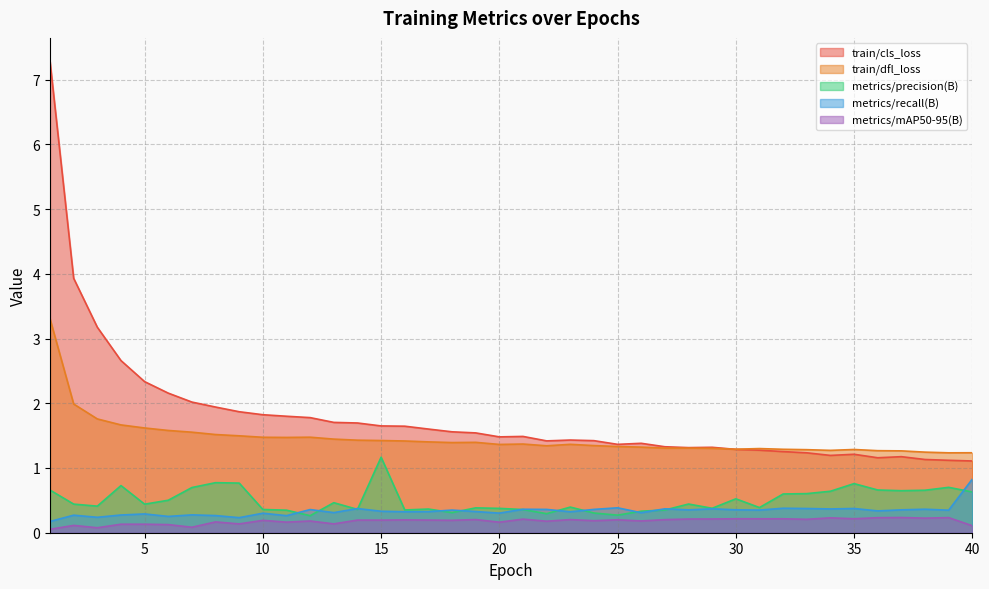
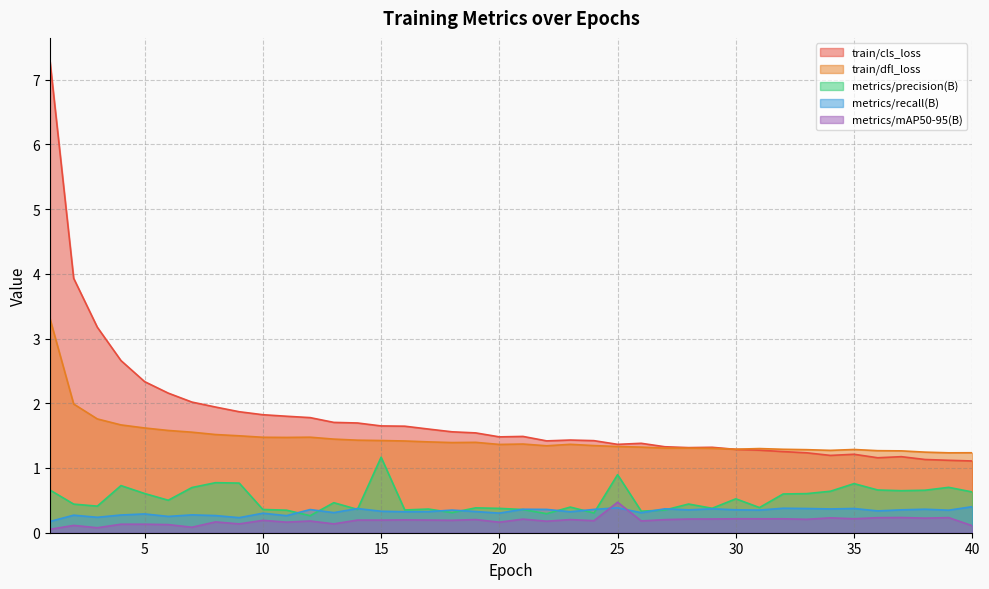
metrics/precision(B), 5: 0.4 -> 0.6
metrics/precision(B), 25: 0.3 -> 0.9
metrics/mAP50-95(B), 25: 0.2 -> 0.5
metrics/recall(B), 40: 0.8 -> 0.4
